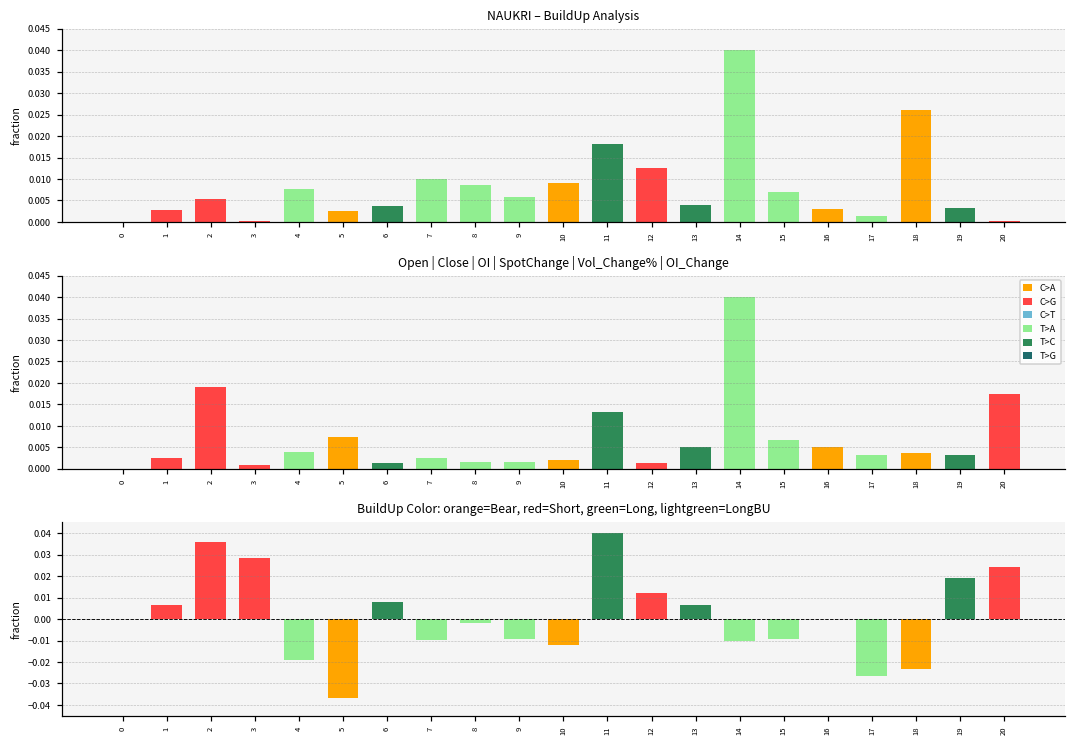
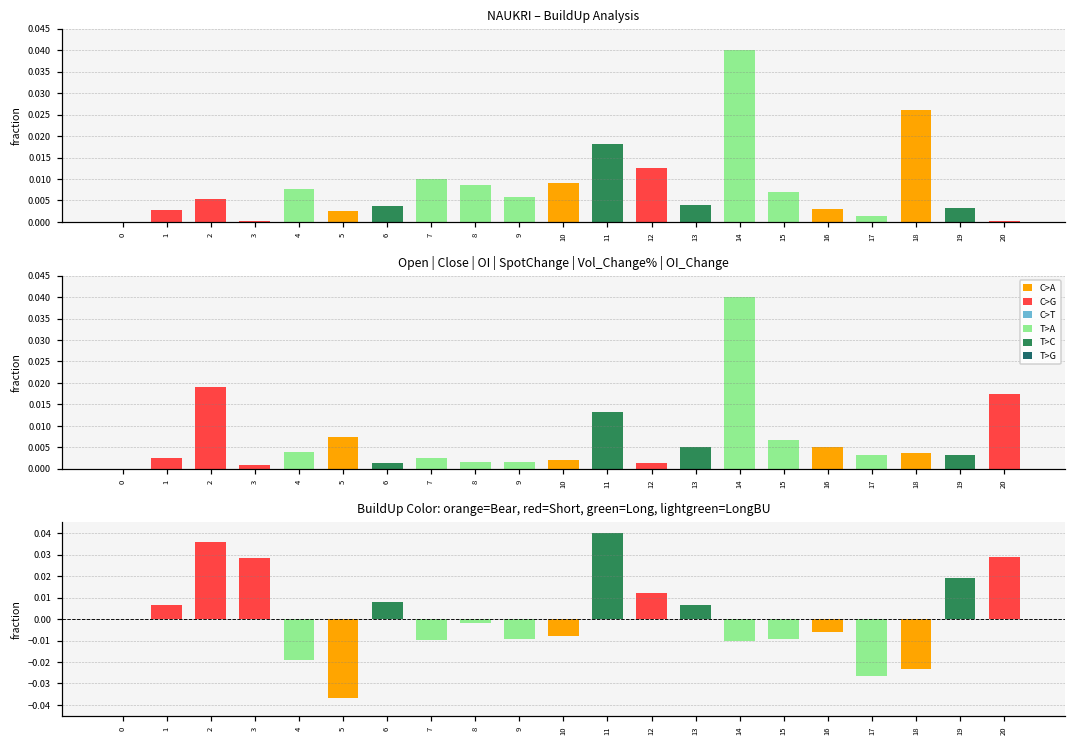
BuildUp Color: orange=Bear, red=Short, green=Long, lightgreen=LongBU, 10: -0.012 -> -0.008
BuildUp Color: orange=Bear, red=Short, green=Long, lightgreen=LongBU, 16: 0.000 -> -0.006
BuildUp Color: orange=Bear, red=Short, green=Long, lightgreen=LongBU, 20: 0.024 -> 0.029
